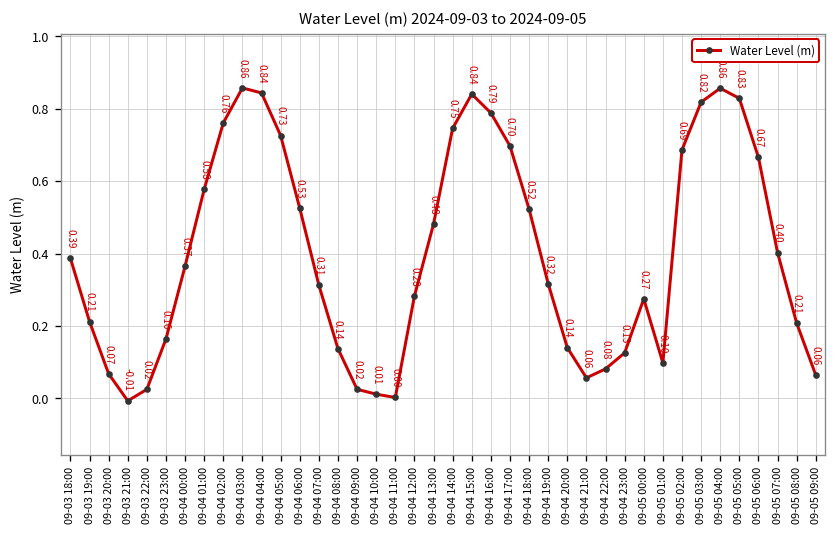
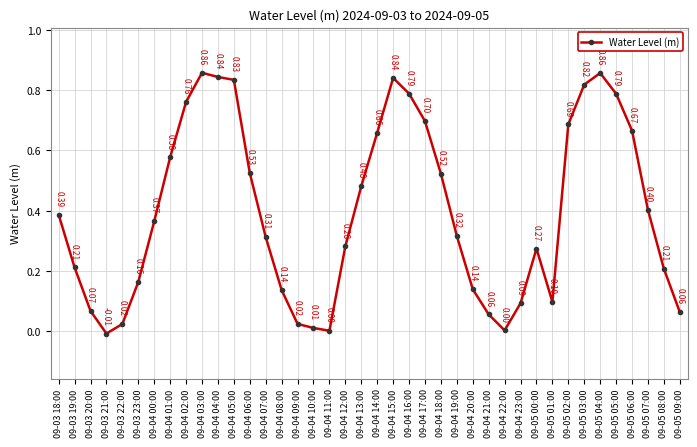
09-04 05:00: 0.73 -> 0.83
09-04 14:00: 0.75 -> 0.66
09-04 22:00: 0.08 -> 0.00
09-04 23:00: 0.13 -> 0.09
09-05 05:00: 0.83 -> 0.79
